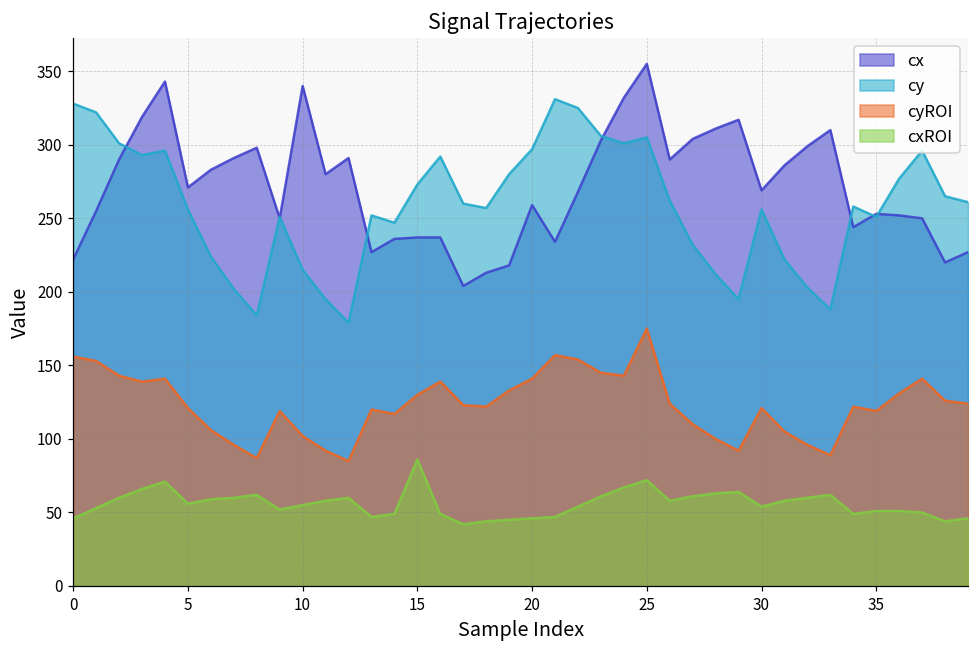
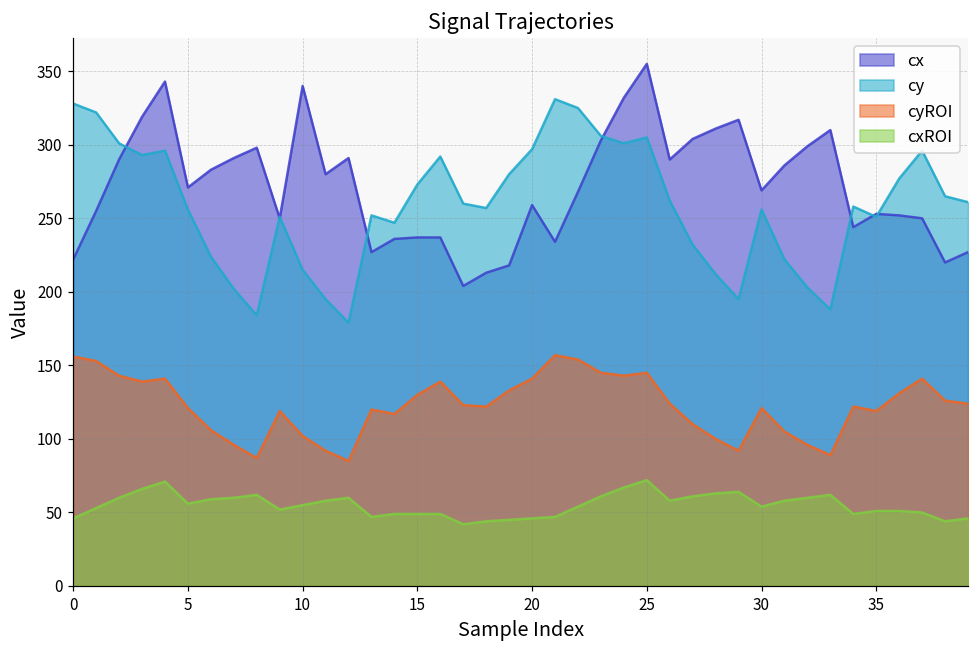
cxROI, 15: 86 -> 49
cyROI, 25: 175 -> 145
